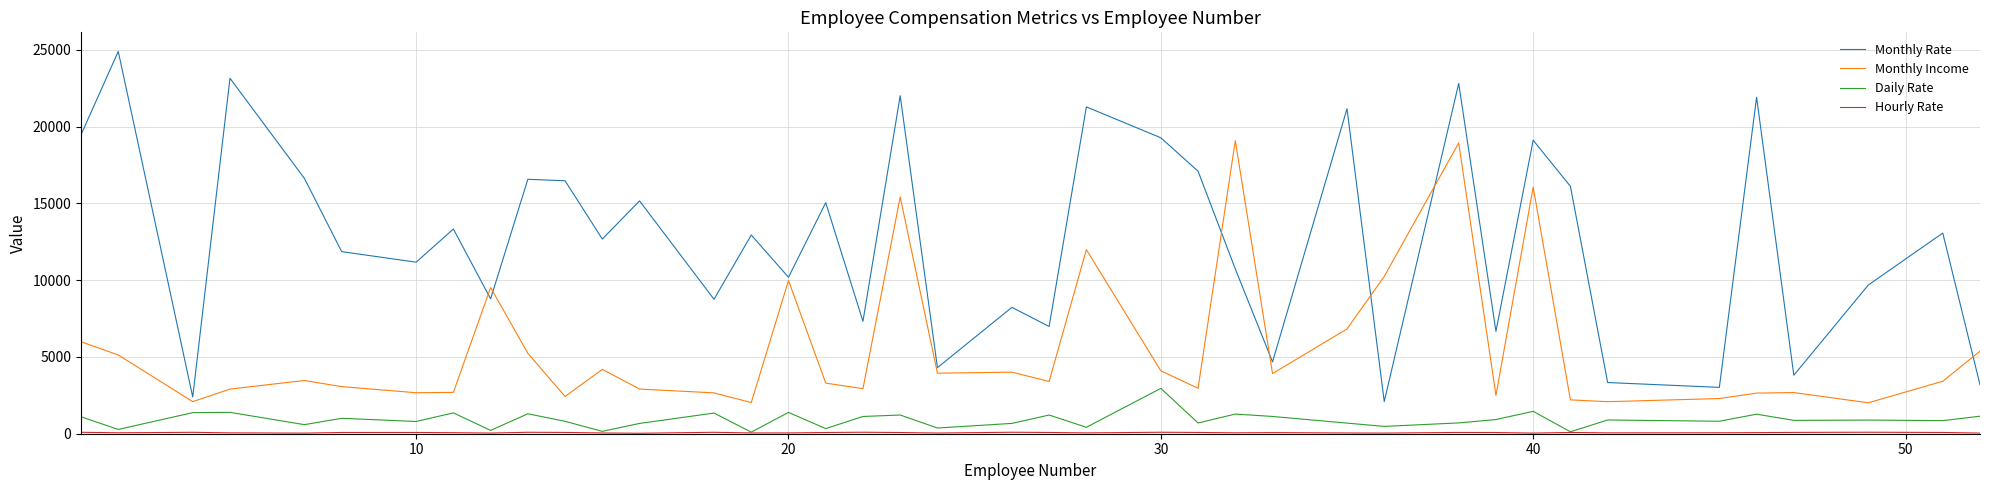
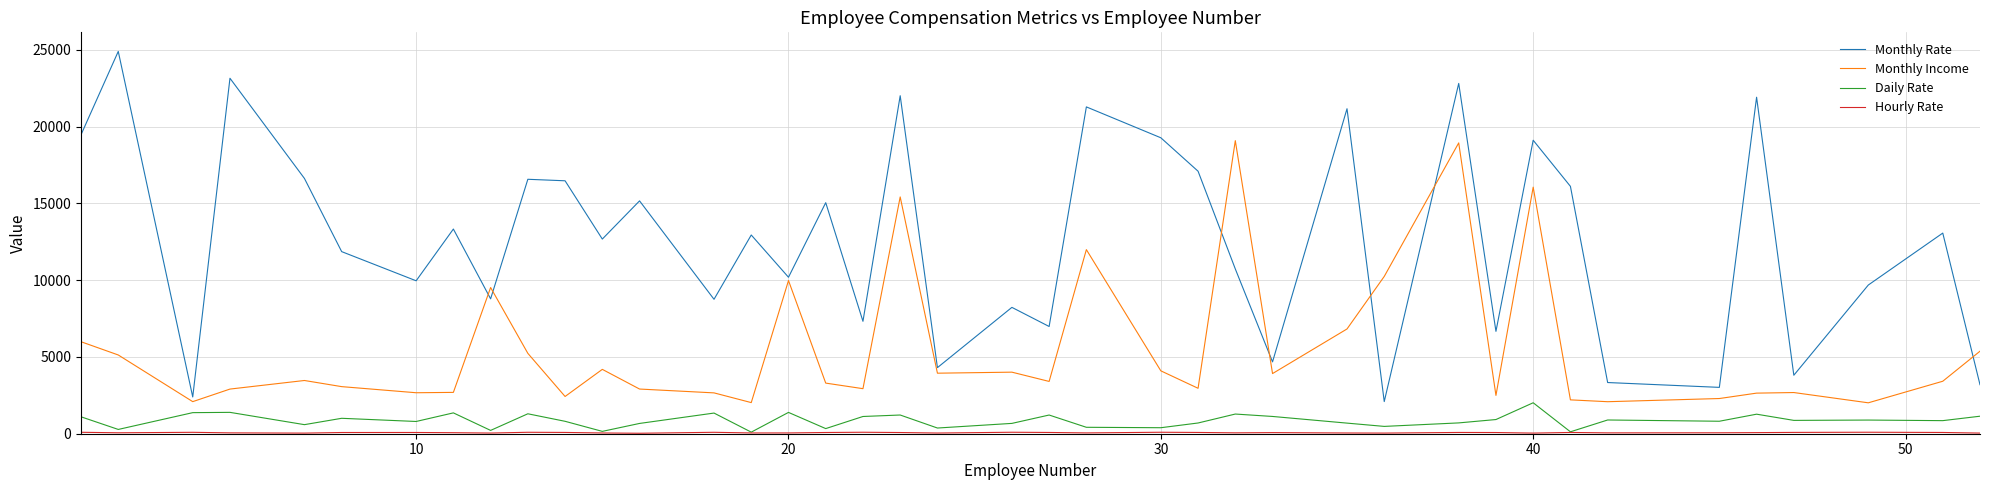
Monthly Rate, 10: 11200 -> 10000
Daily Rate, 30: 3000 -> 400
Daily Rate, 40: 1500 -> 2000
